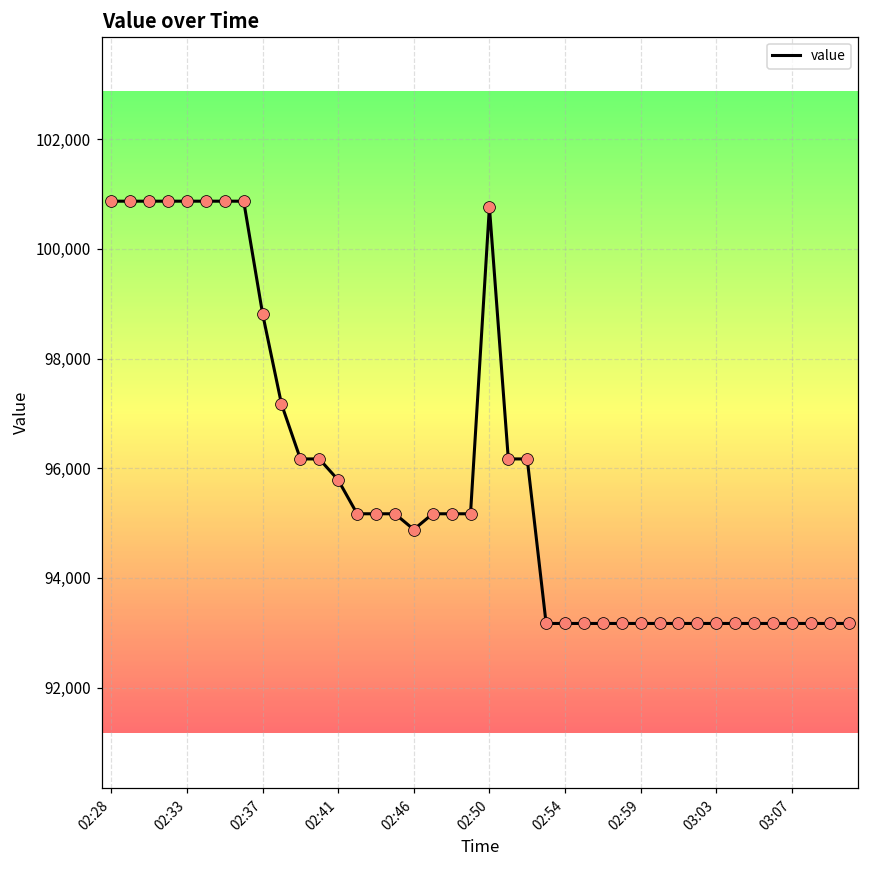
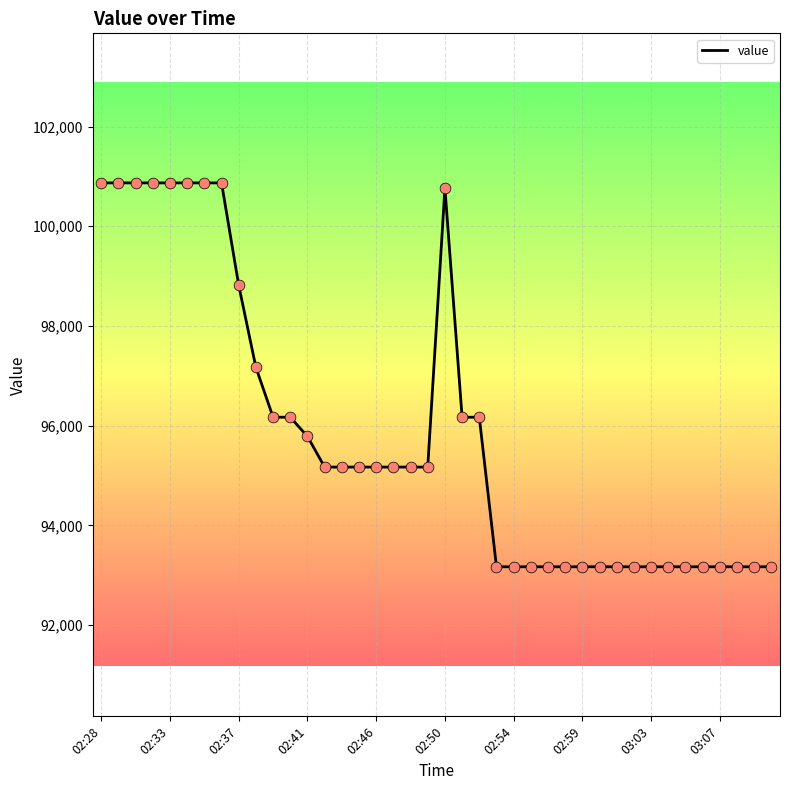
02:46: 94,900 -> 95,200
